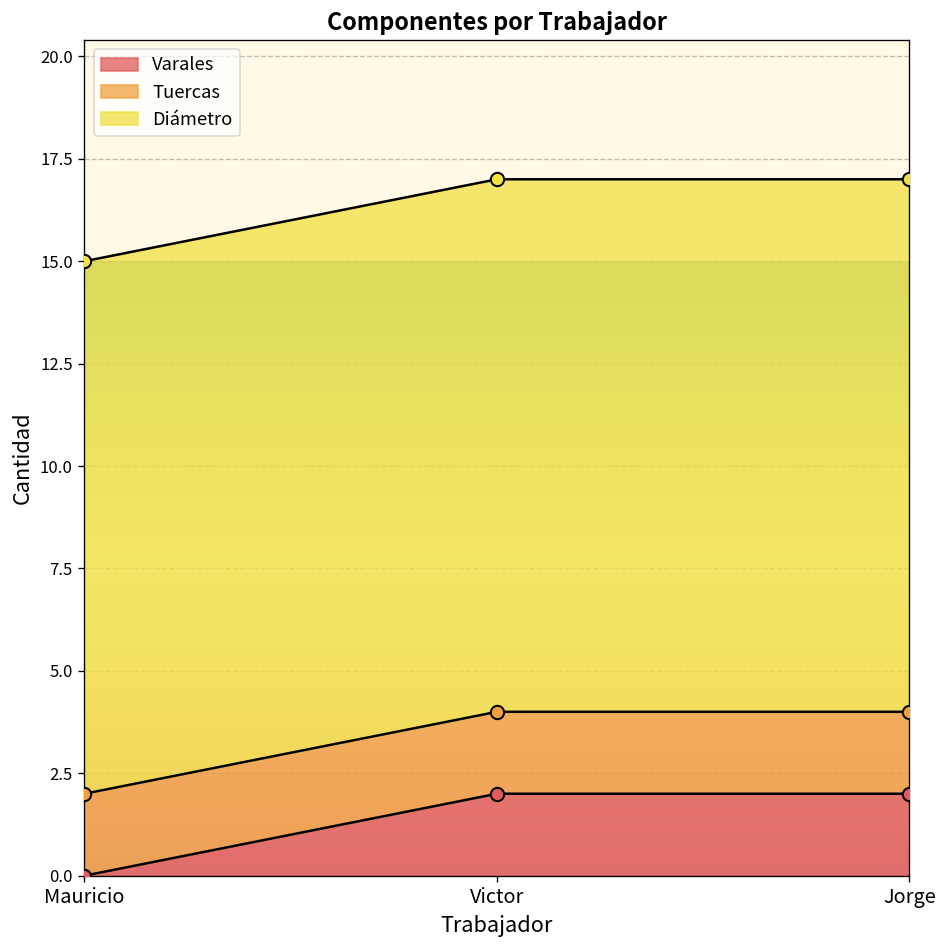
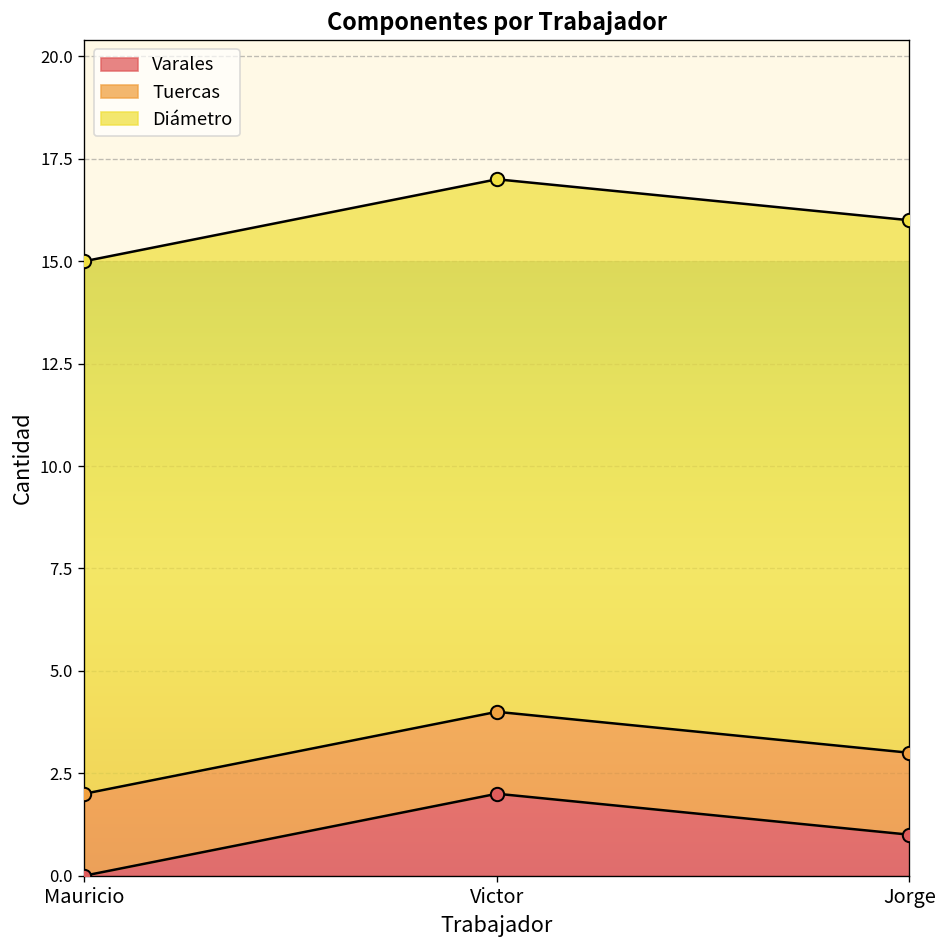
Varales, Jorge: 2 -> 1
